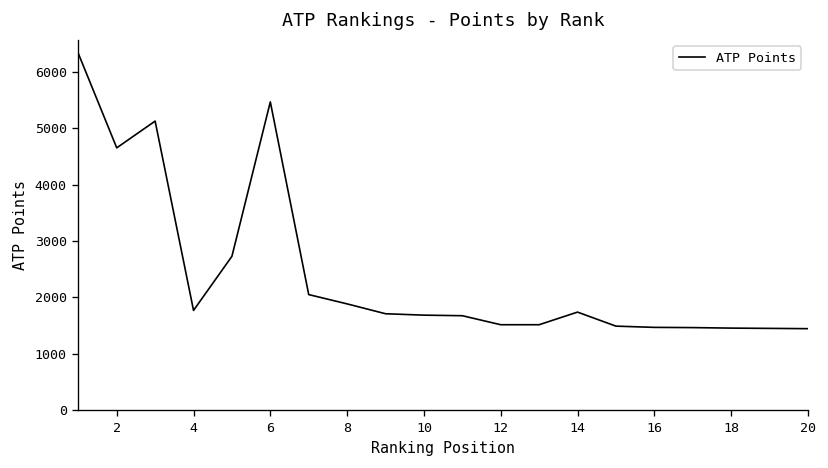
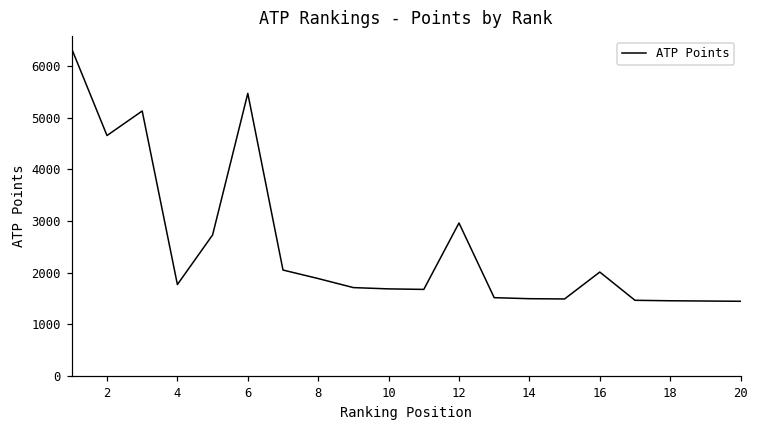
12: 1500 -> 3000
14: 1700 -> 1500
16: 1500 -> 2000
